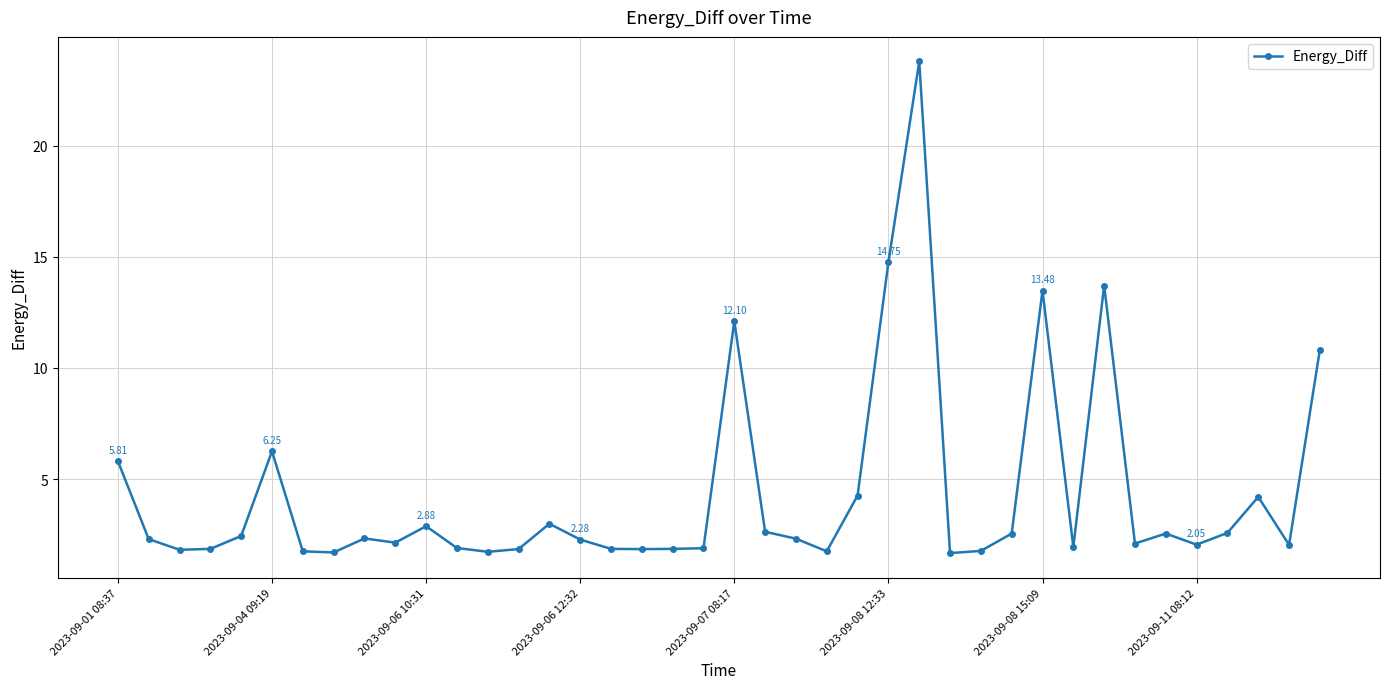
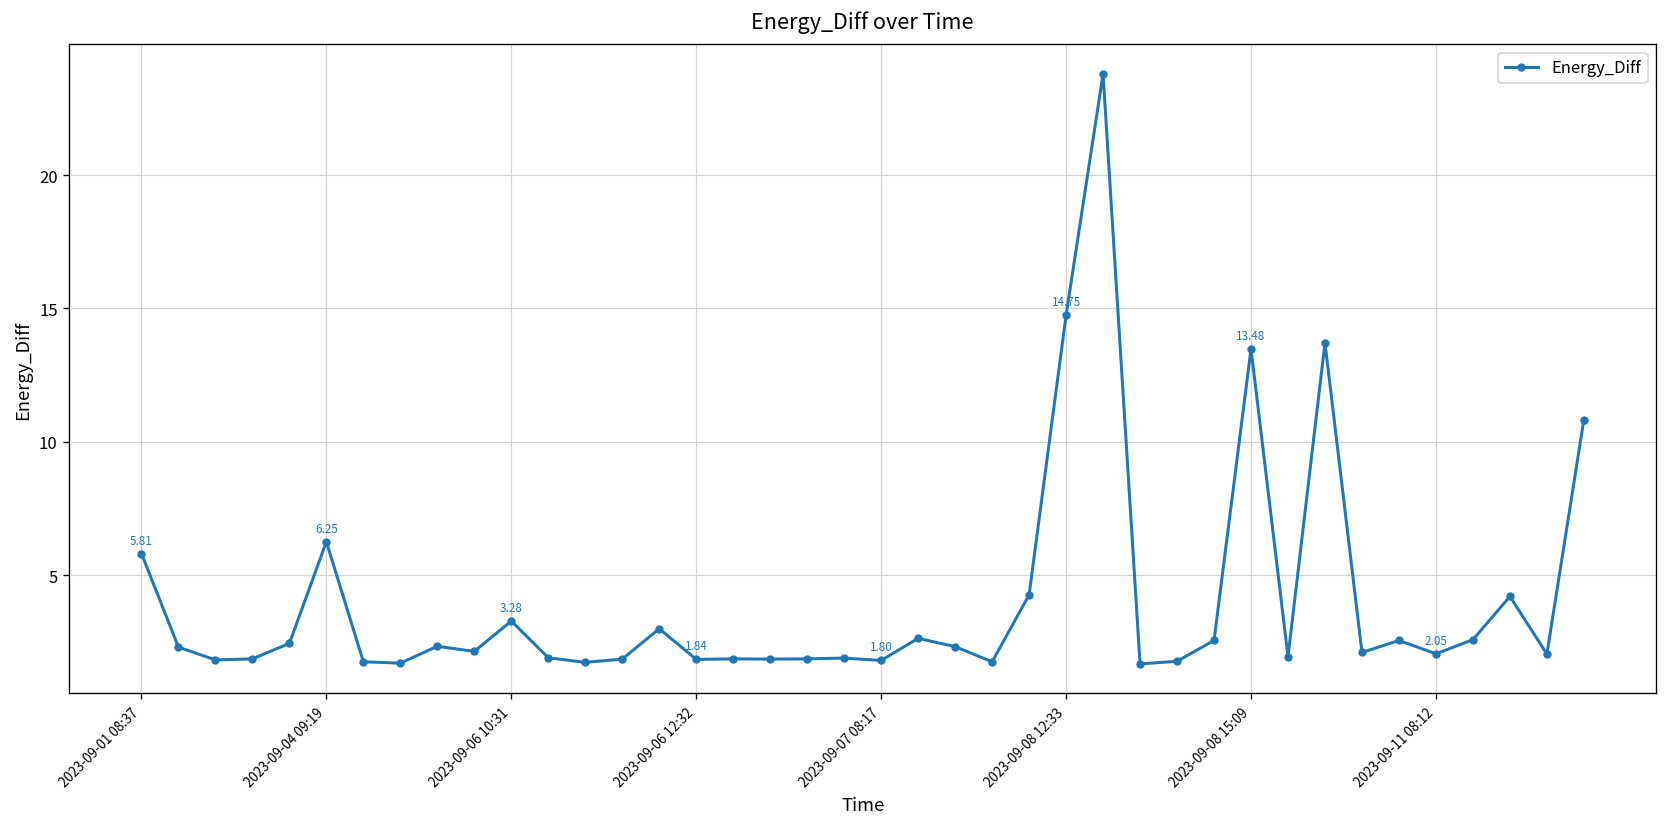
2023-09-06 10:31: 2.88 -> 3.28
2023-09-06 12:32: 2.28 -> 1.84
2023-09-07 08:17: 12.10 -> 1.80
